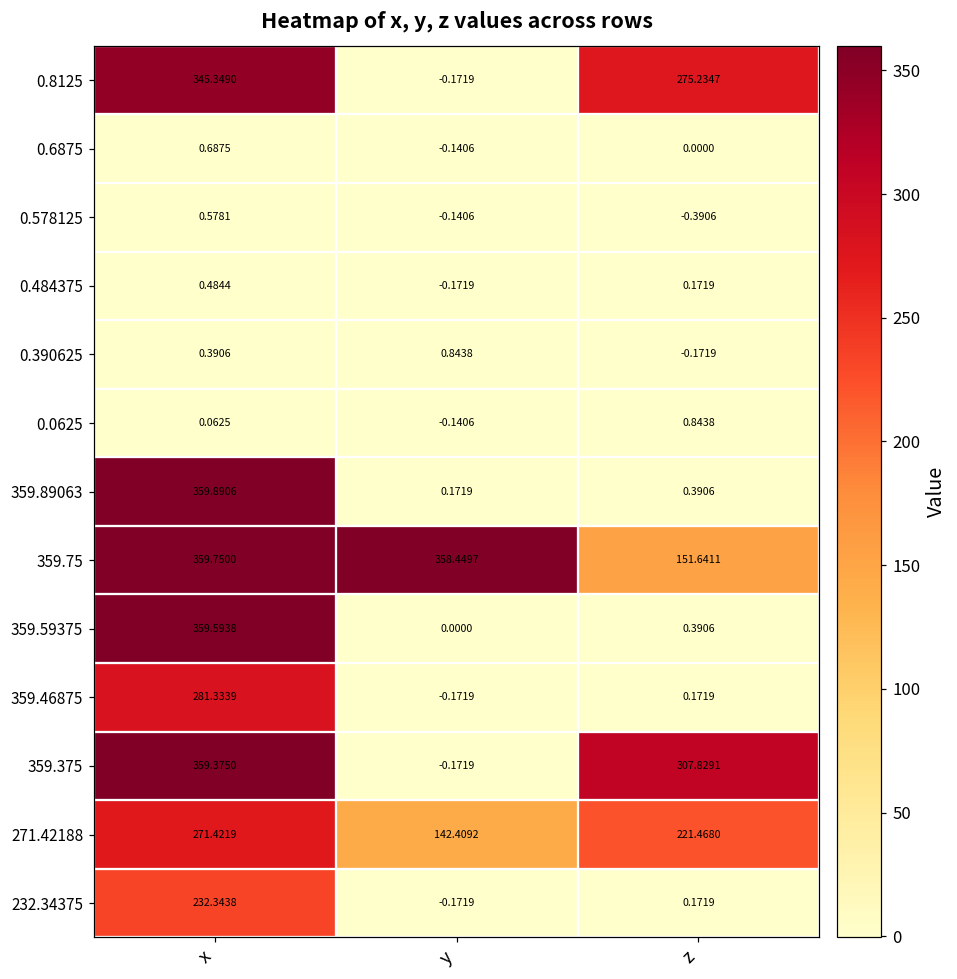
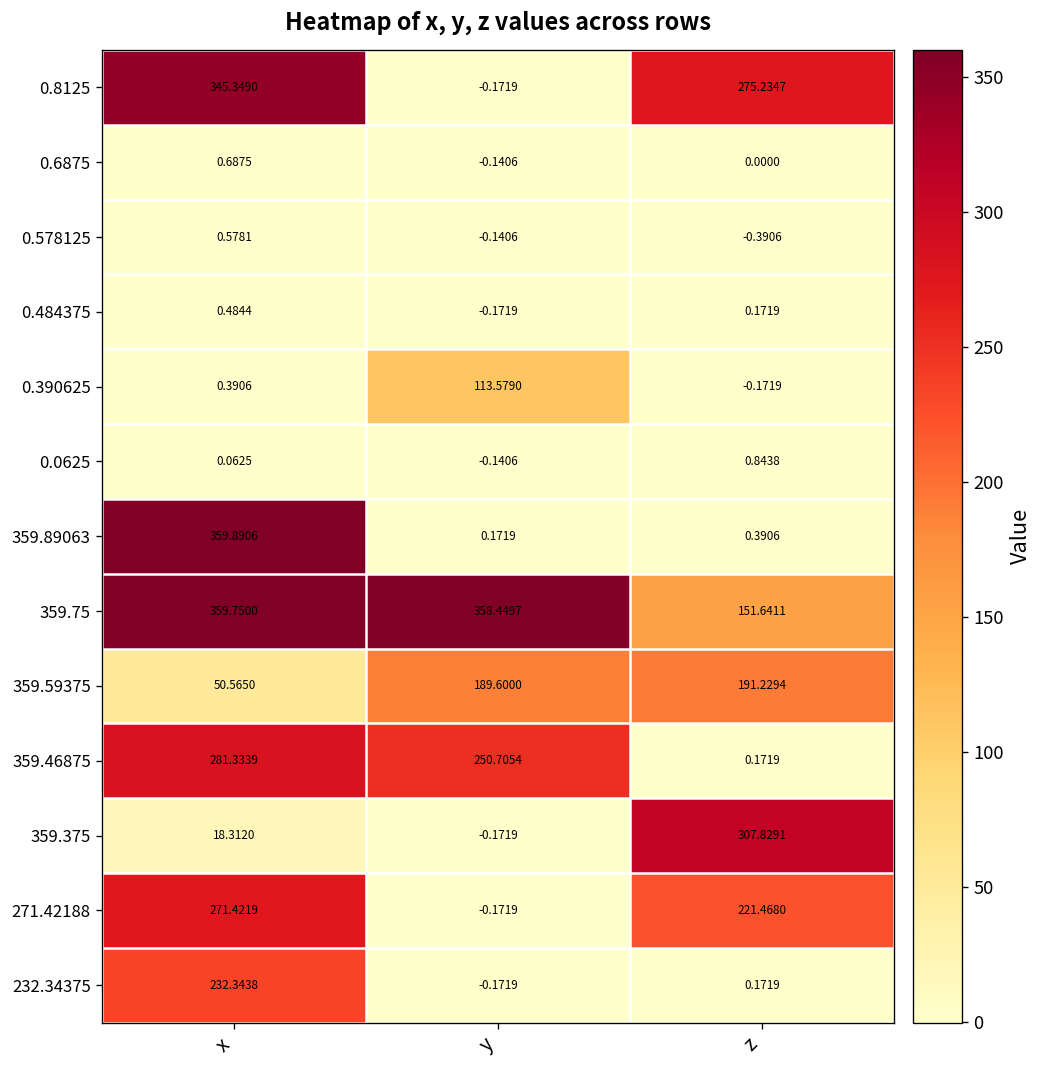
0.390625, y: 0.8438 -> 113.5790
359.59375, x: 359.5938 -> 50.5650
359.59375, y: 0.0000 -> 189.6000
359.59375, z: 0.3906 -> 191.2294
359.46875, y: -0.1719 -> 250.7054
359.375, x: 359.3750 -> 18.3120
271.42188, y: 142.4092 -> -0.1719
